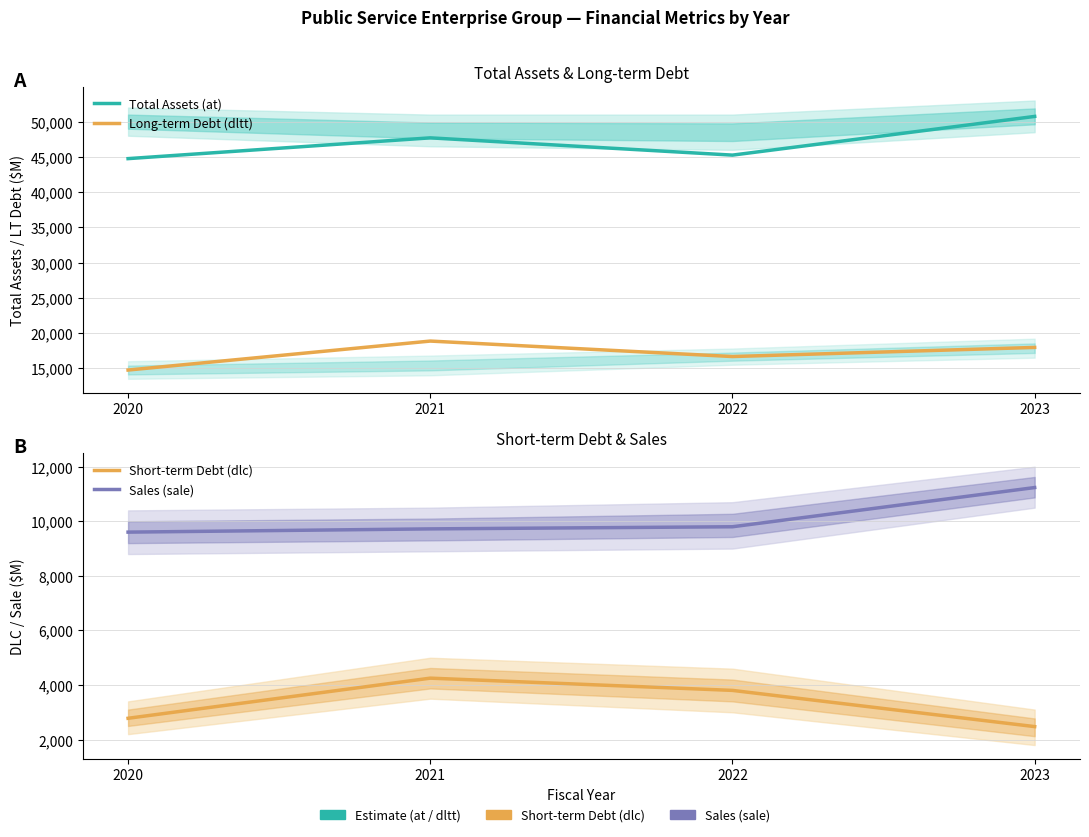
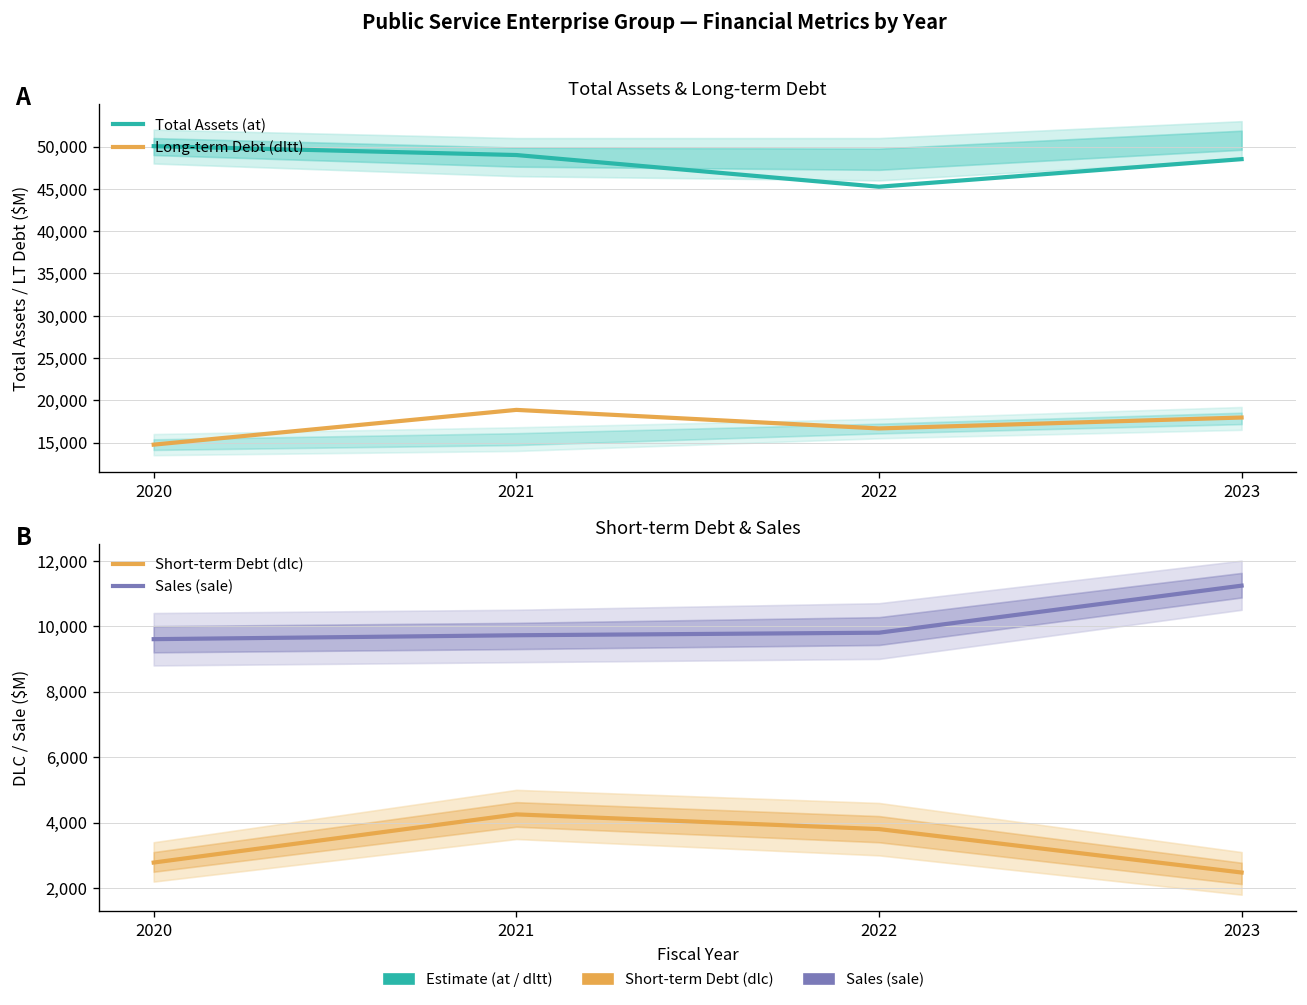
Total Assets & Long-term Debt, Total Assets (at), 2020: 45,000 -> 50,000
Total Assets & Long-term Debt, Total Assets (at), 2021: 48,000 -> 49,000
Total Assets & Long-term Debt, Total Assets (at), 2023: 51,000 -> 49,000
